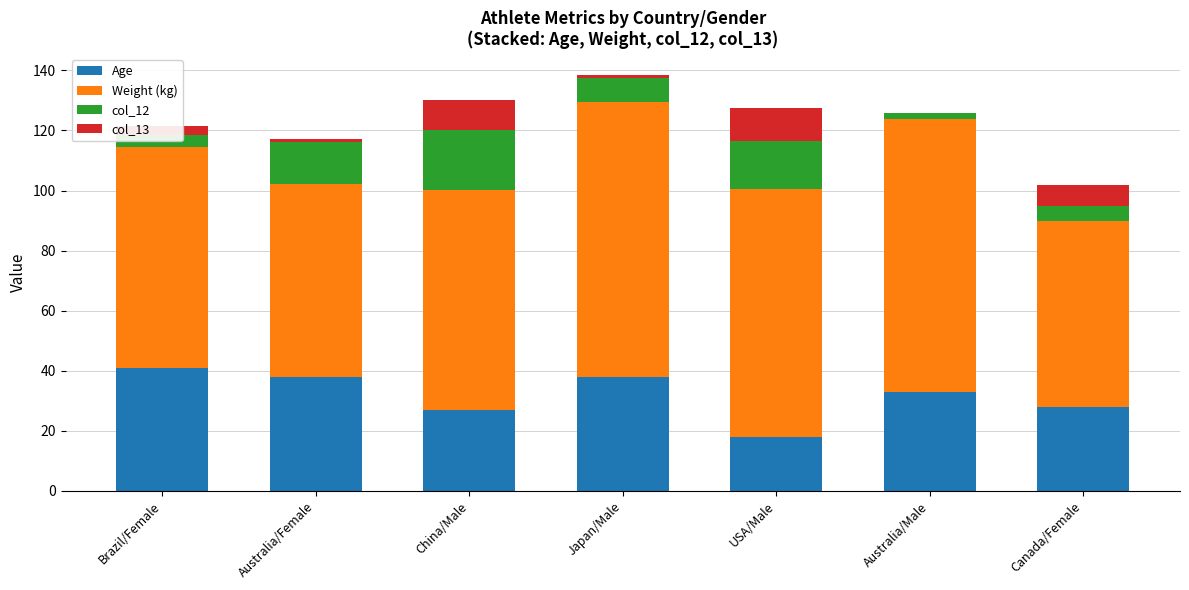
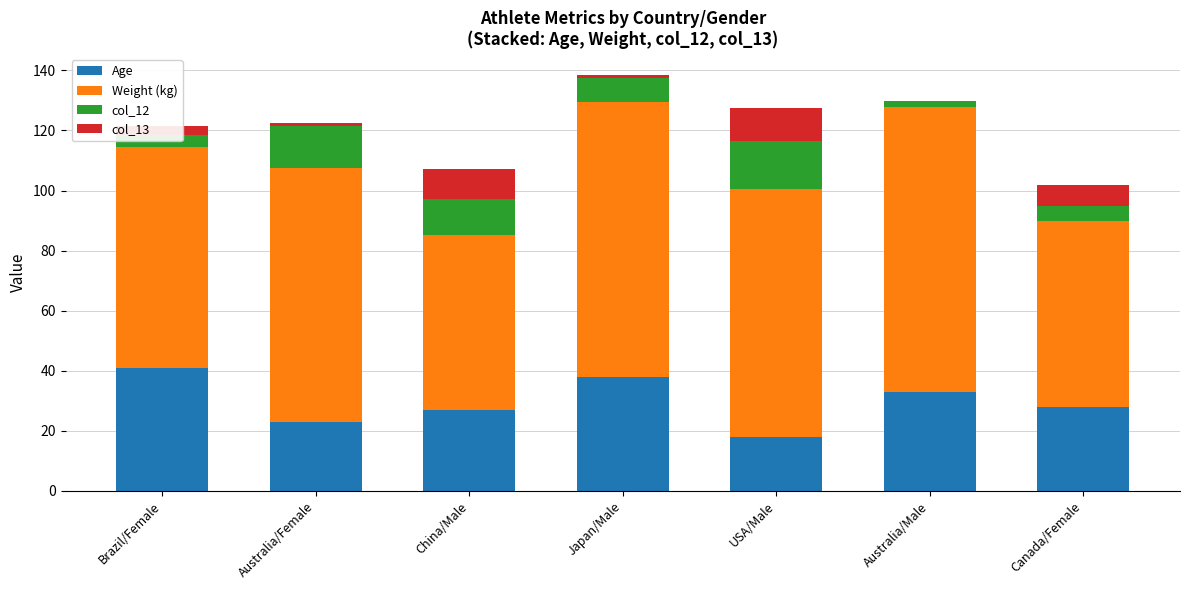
Age, Australia/Female: 38 -> 23
Weight (kg), Australia/Female: 64 -> 85
Weight (kg), China/Male: 73 -> 58
col_12, China/Male: 20 -> 12
Weight (kg), Australia/Male: 91 -> 95
